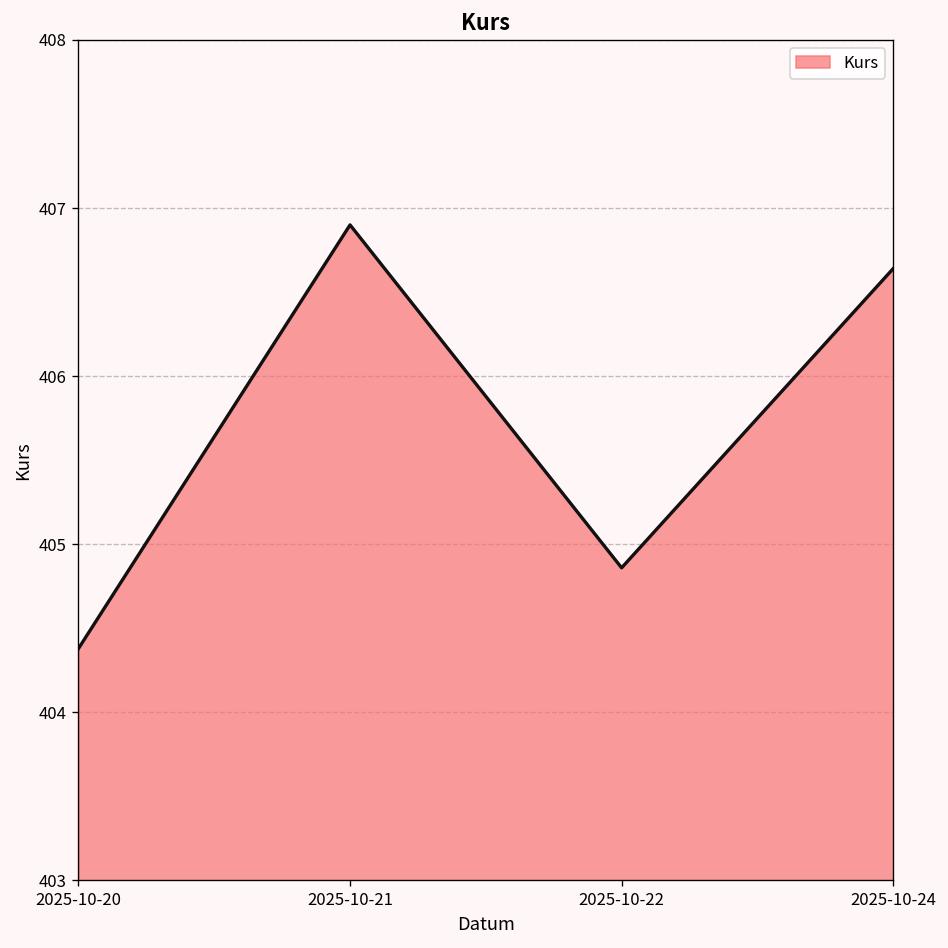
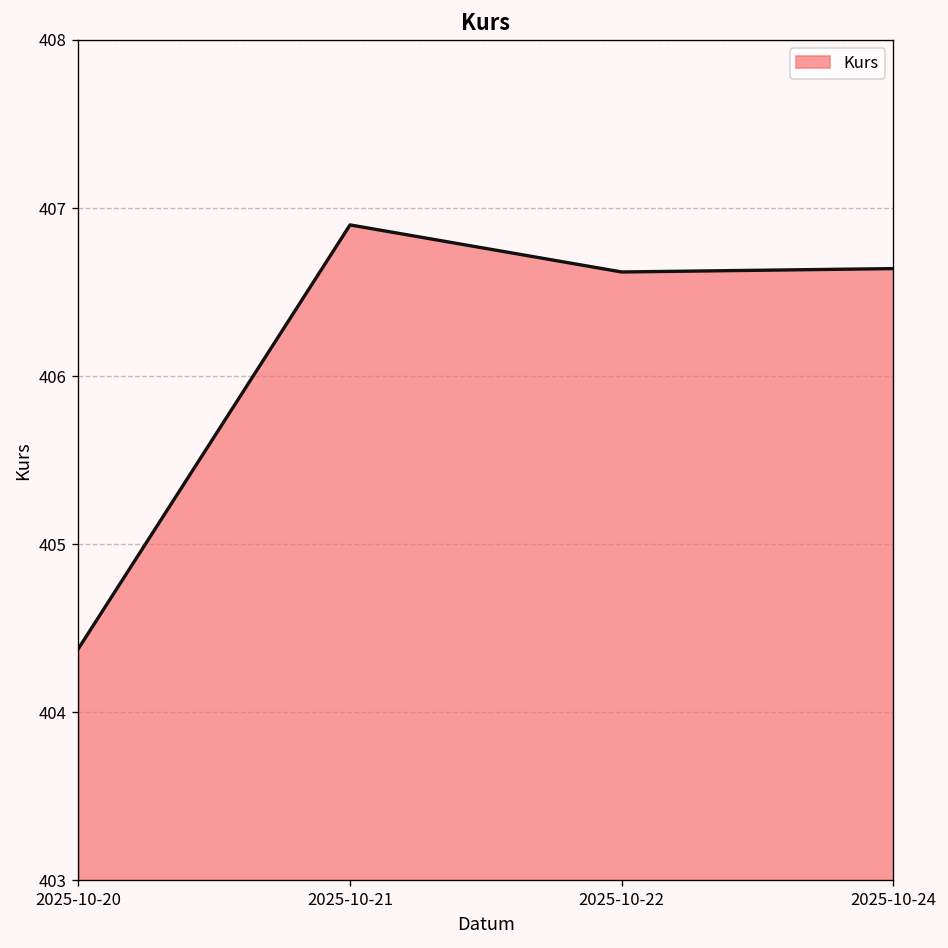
2025-10-22: 404.86 -> 406.62
